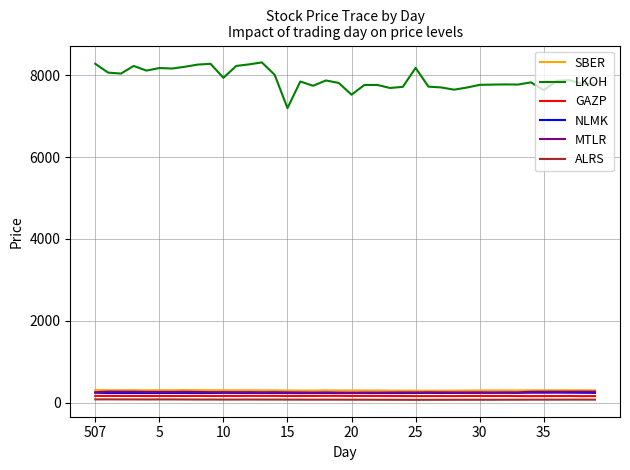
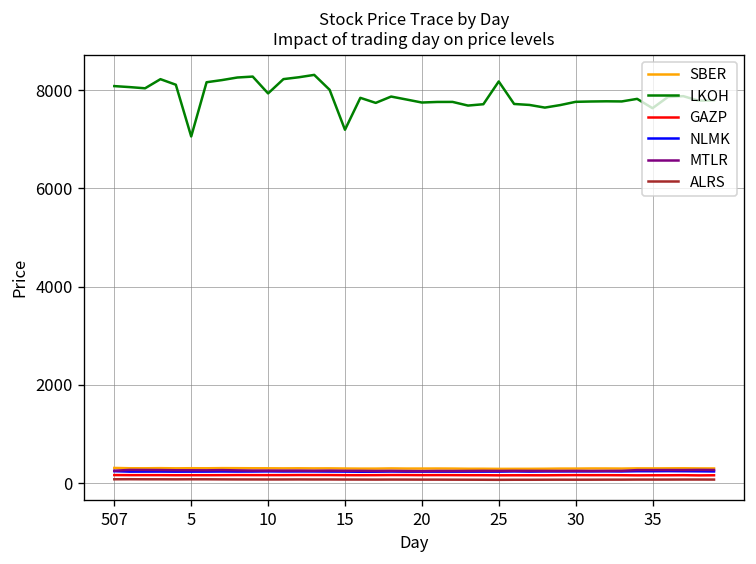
LKOH, 507: 8300 -> 8100
LKOH, 5: 8200 -> 7100
LKOH, 20: 7500 -> 7800
